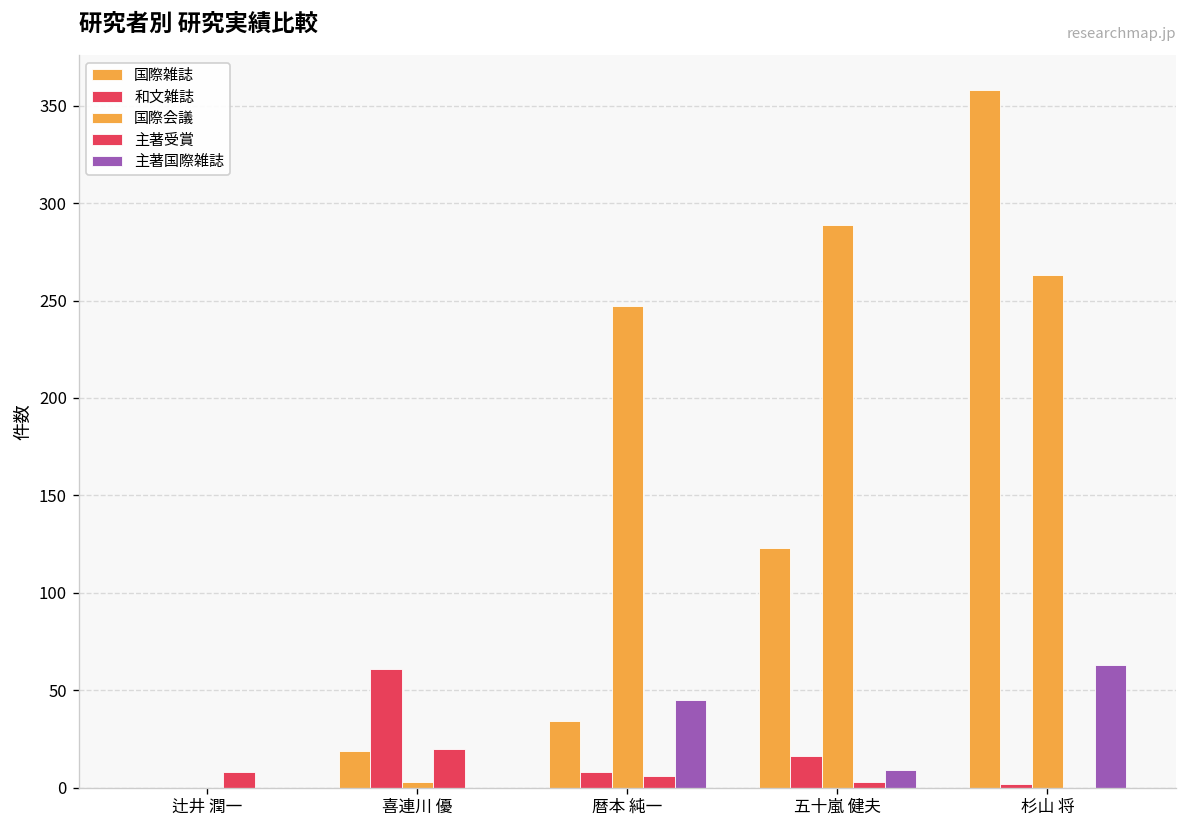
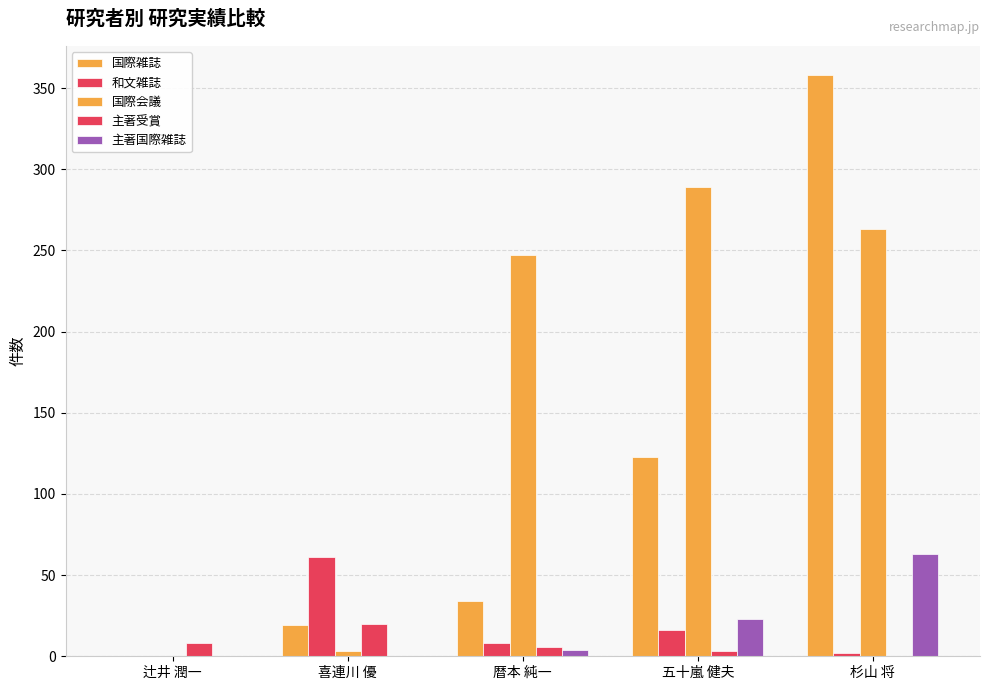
主著国際雑誌, 暦本 純一: 45 -> 4
主著国際雑誌, 五十嵐 健夫: 9 -> 23
